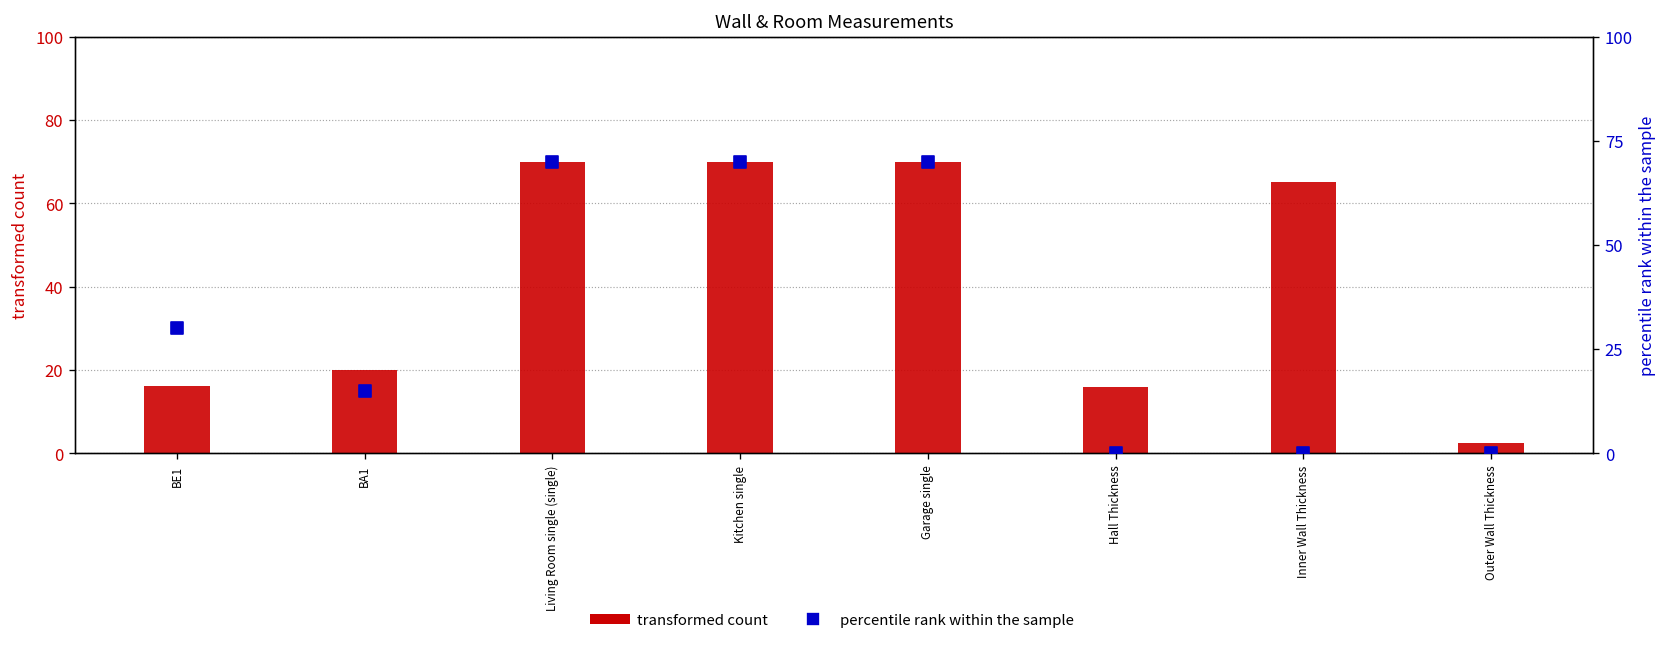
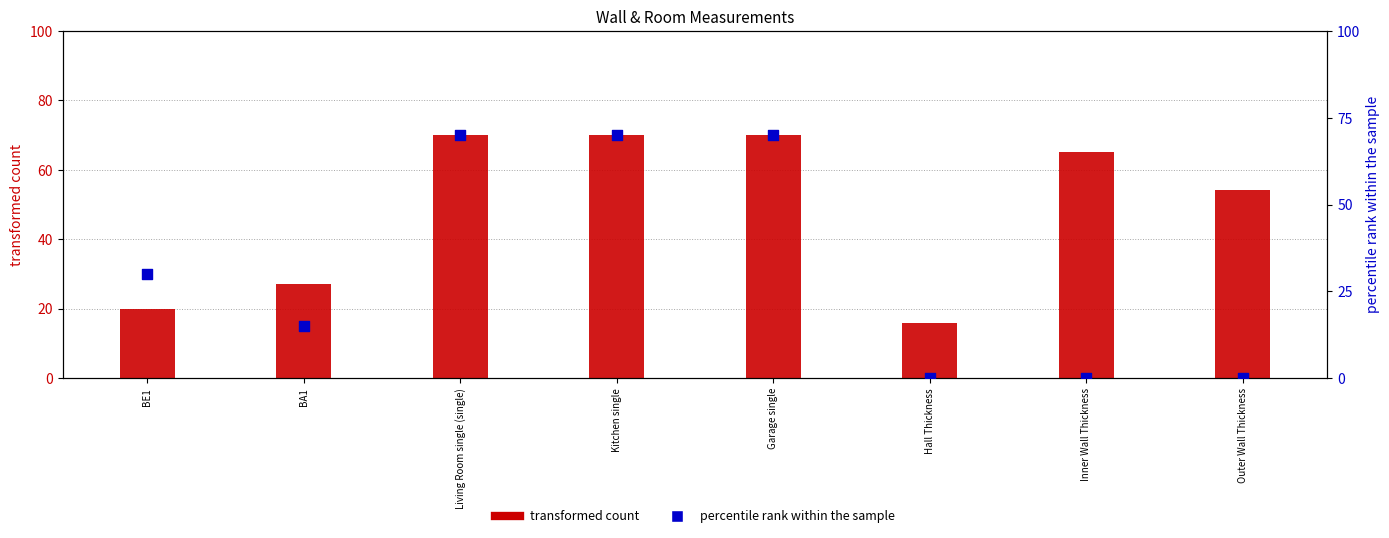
transformed count, BE1: 16 -> 20
transformed count, BA1: 20 -> 27
transformed count, Outer Wall Thickness: 3 -> 54
